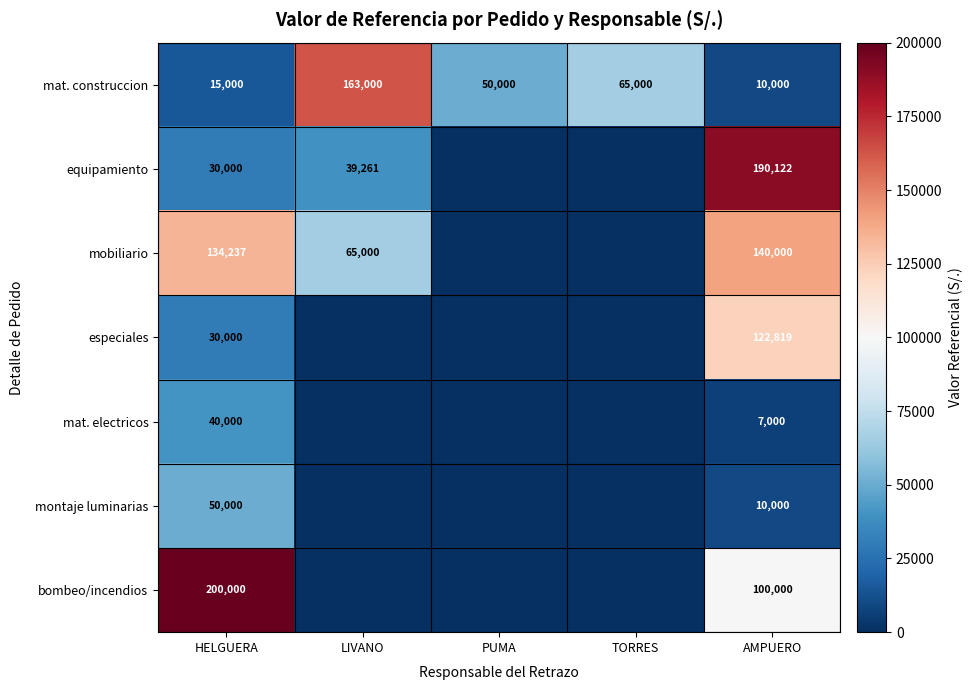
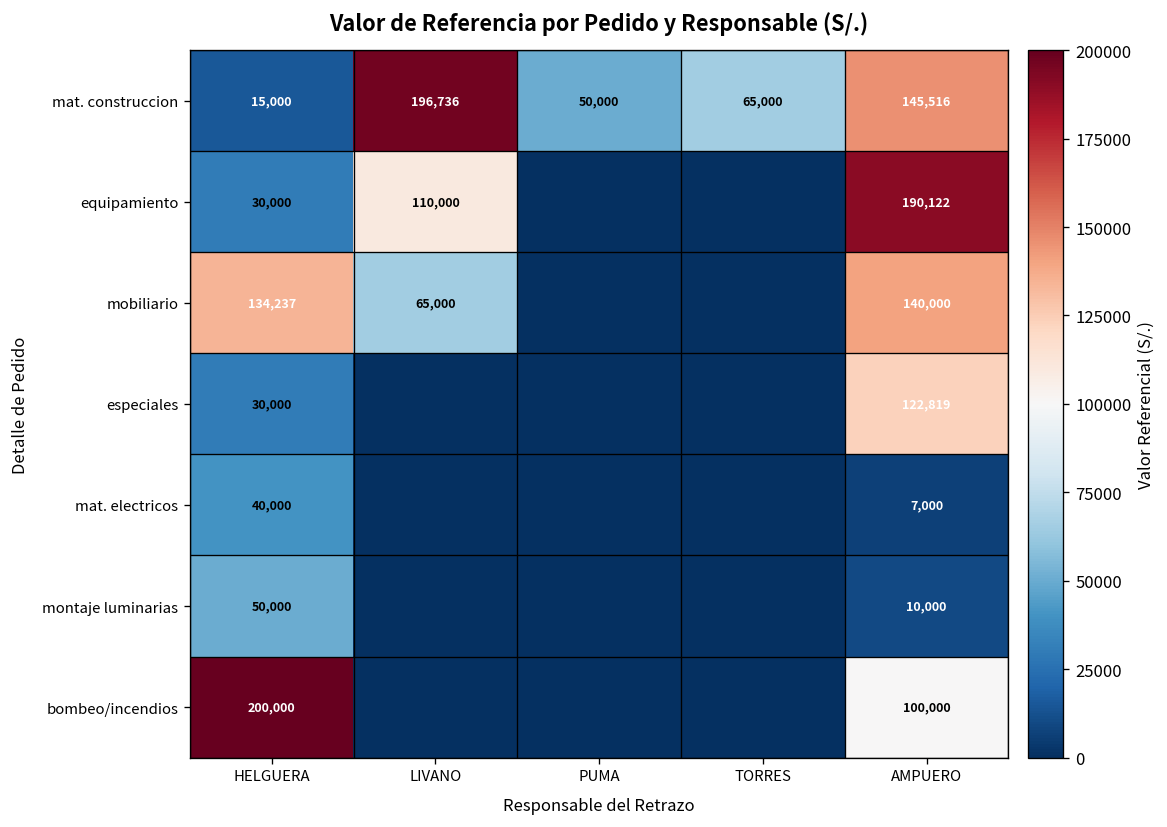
mat. construccion, LIVANO: 163,000 -> 196,736
mat. construccion, AMPUERO: 10,000 -> 145,516
equipamiento, LIVANO: 39,261 -> 110,000
